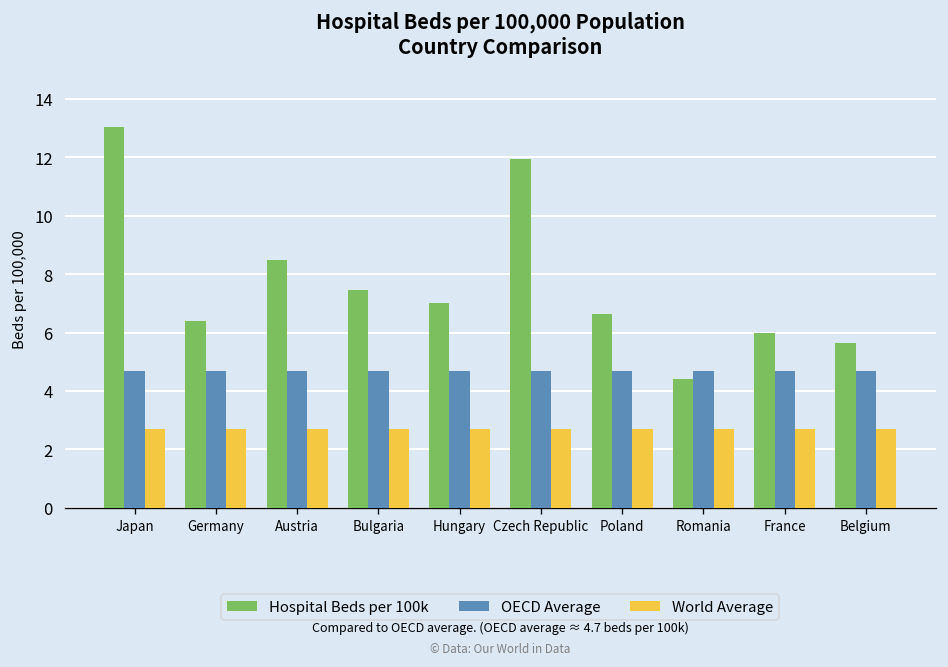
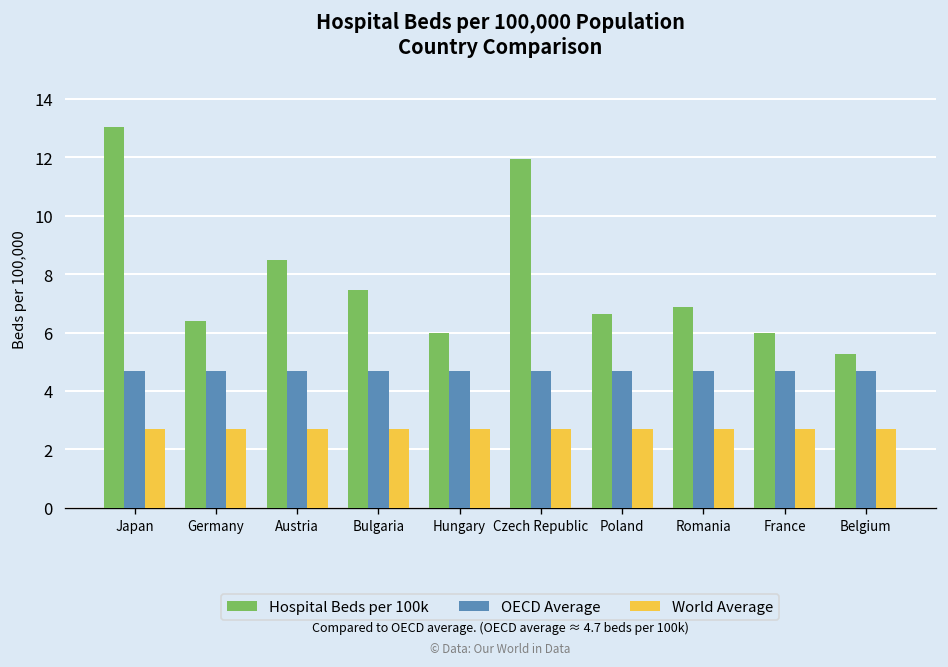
Hospital Beds per 100k, Hungary: 7.0 -> 6.0
Hospital Beds per 100k, Romania: 4.4 -> 6.9
Hospital Beds per 100k, Belgium: 5.6 -> 5.3
